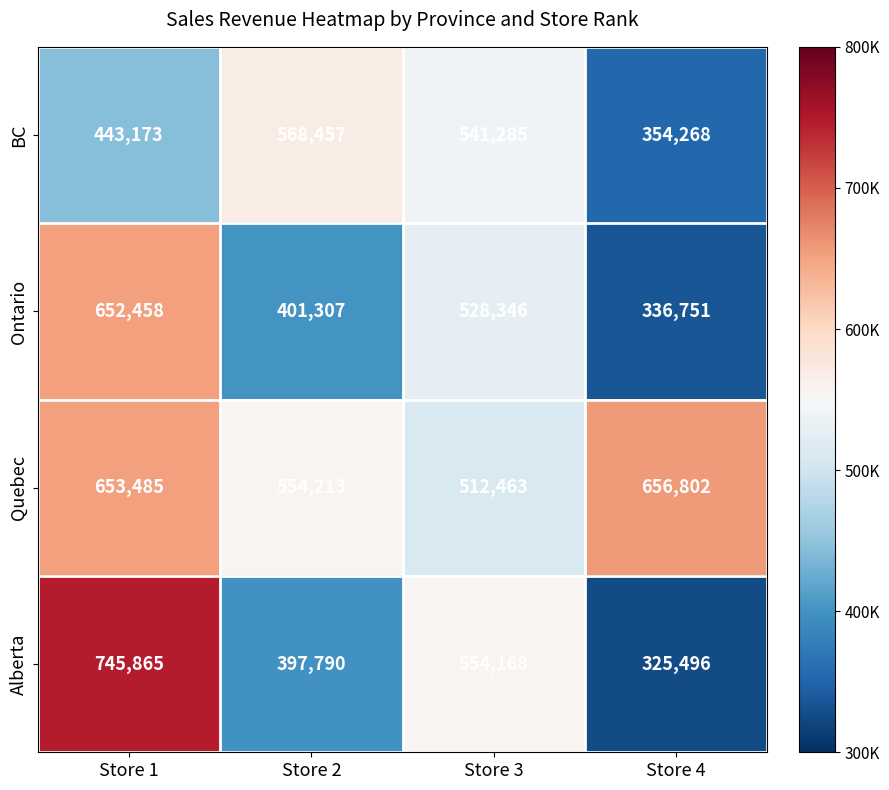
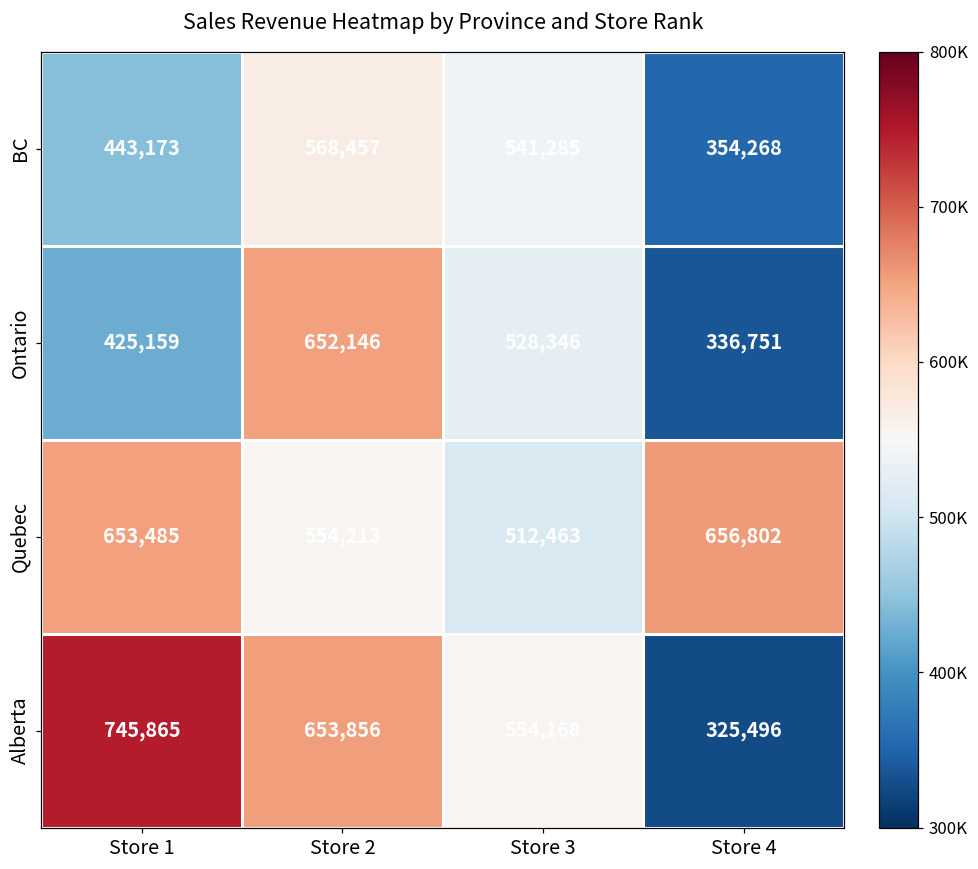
Ontario, Store 1: 652,458 -> 425,159
Ontario, Store 2: 401,307 -> 652,146
Alberta, Store 2: 397,790 -> 653,856
